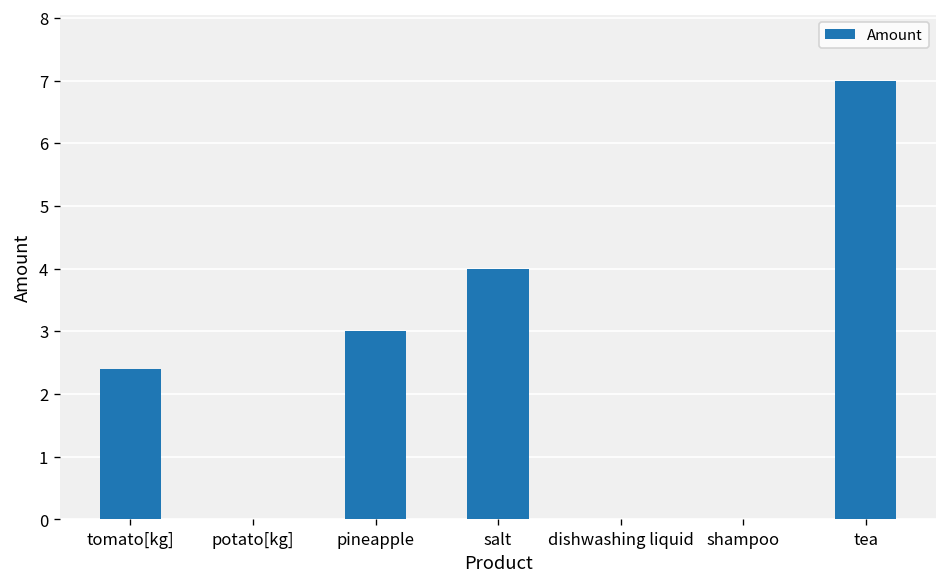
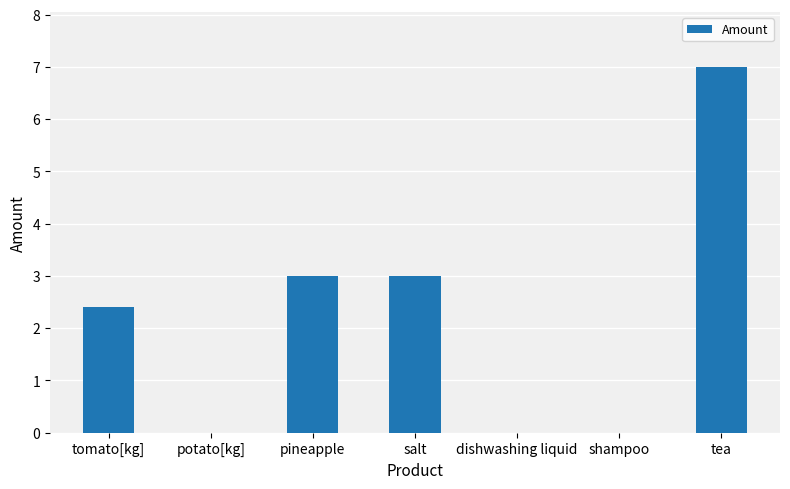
salt: 4 -> 3
